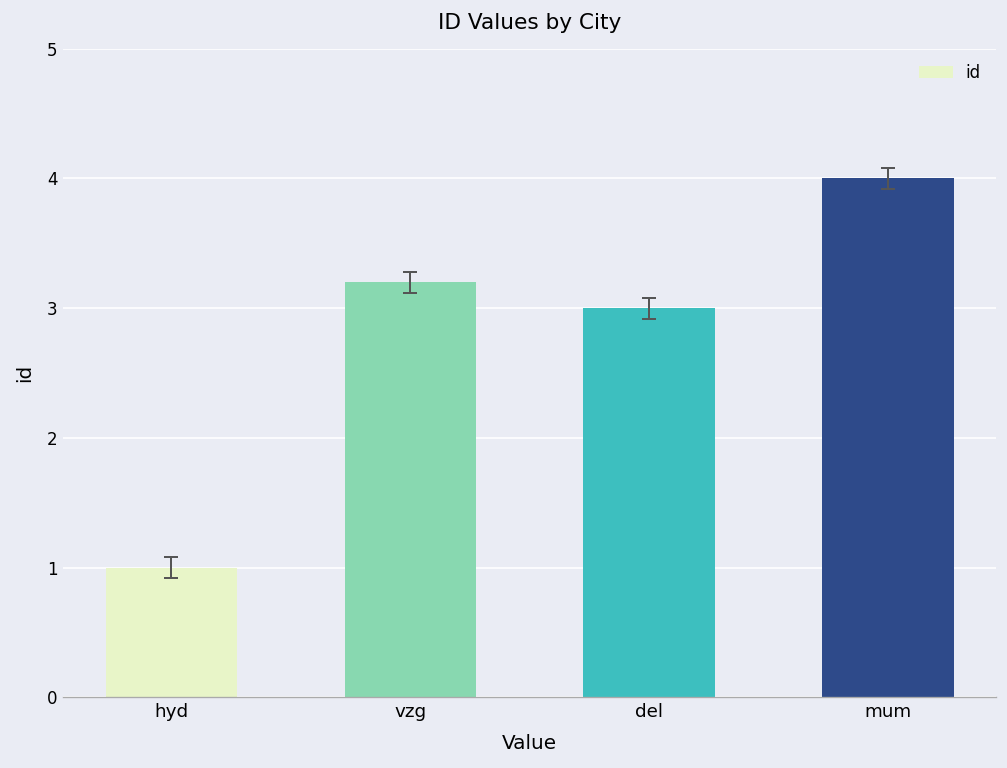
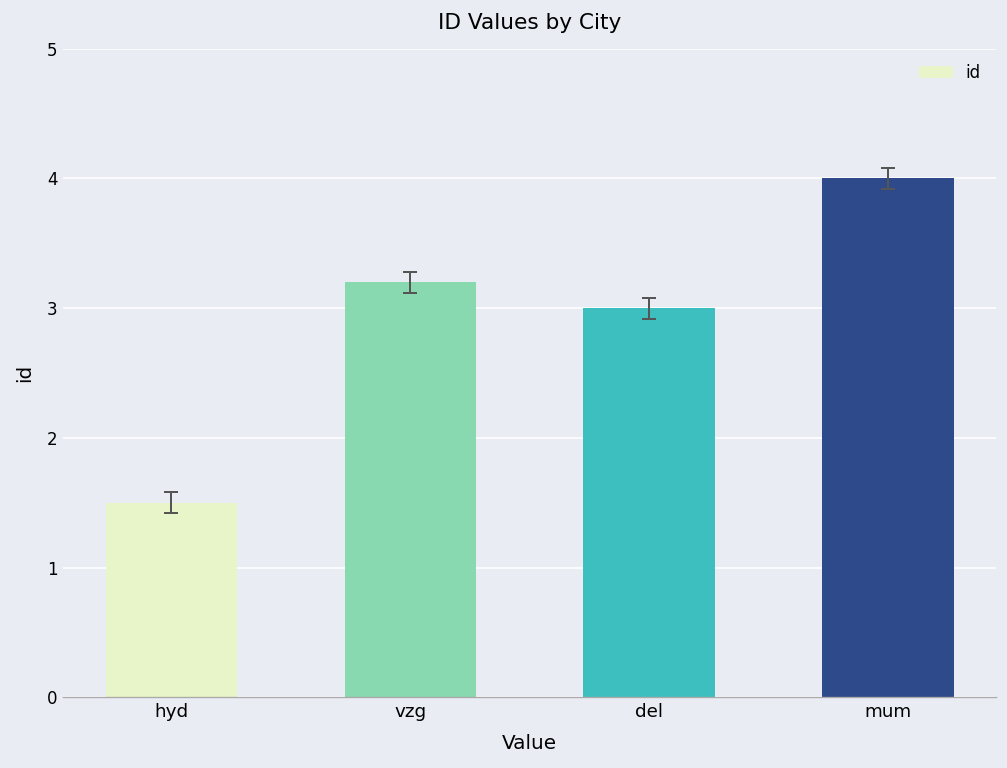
id, hyd: 1.0 -> 1.5
